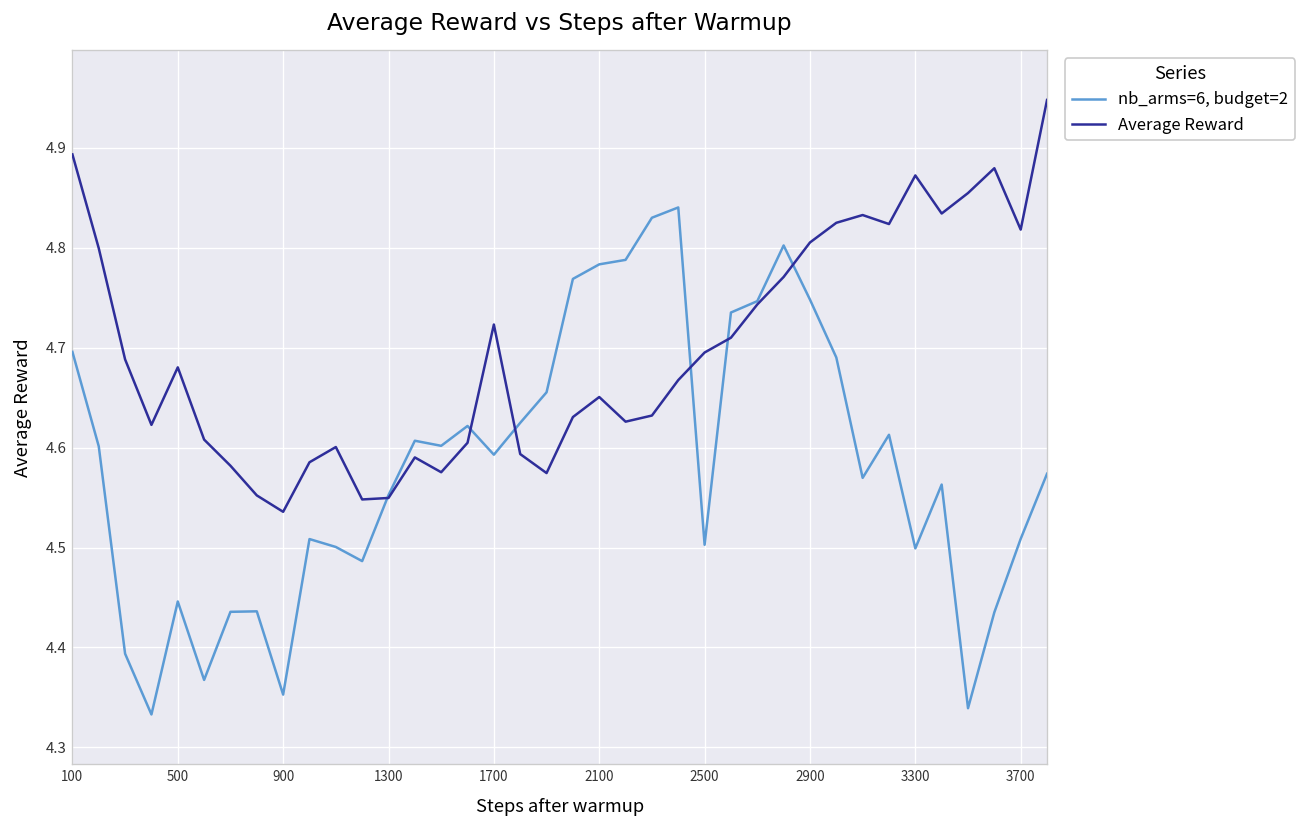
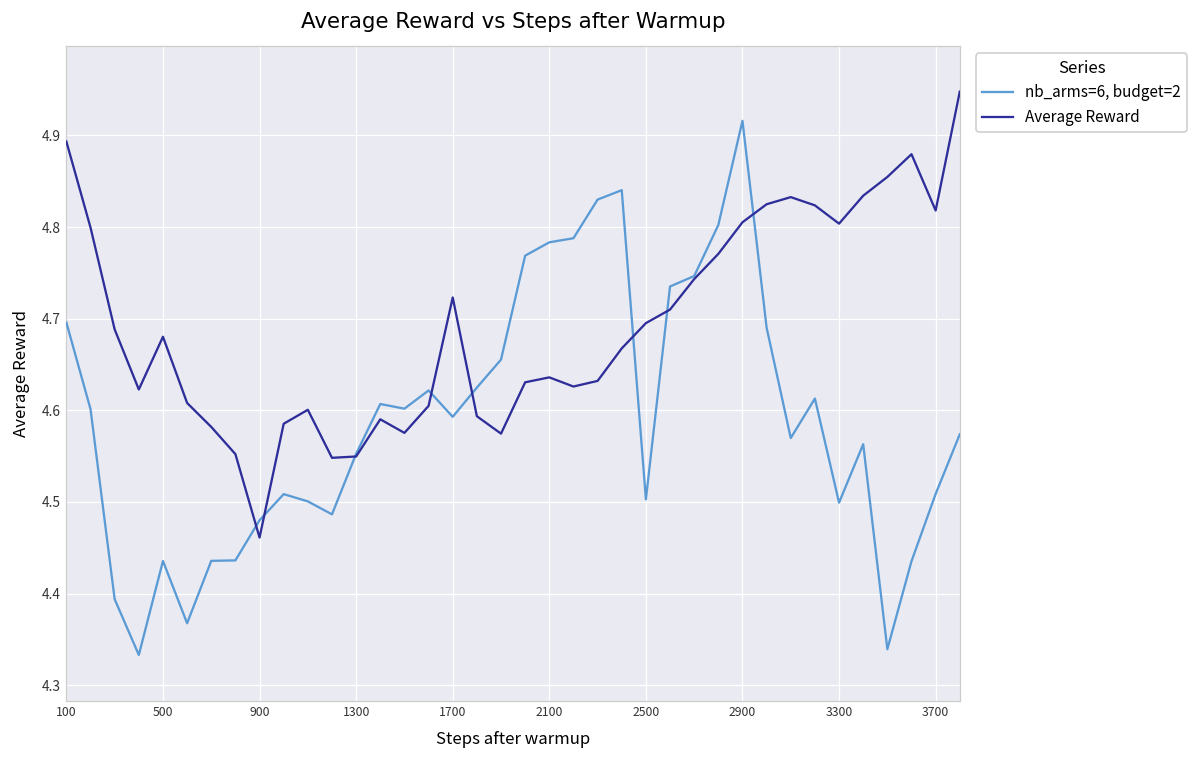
nb_arms=6, budget=2, 500: 4.45 -> 4.44
nb_arms=6, budget=2, 900: 4.35 -> 4.48
Average Reward, 900: 4.54 -> 4.46
Average Reward, 2100: 4.65 -> 4.64
nb_arms=6, budget=2, 2900: 4.75 -> 4.92
Average Reward, 3300: 4.87 -> 4.80
